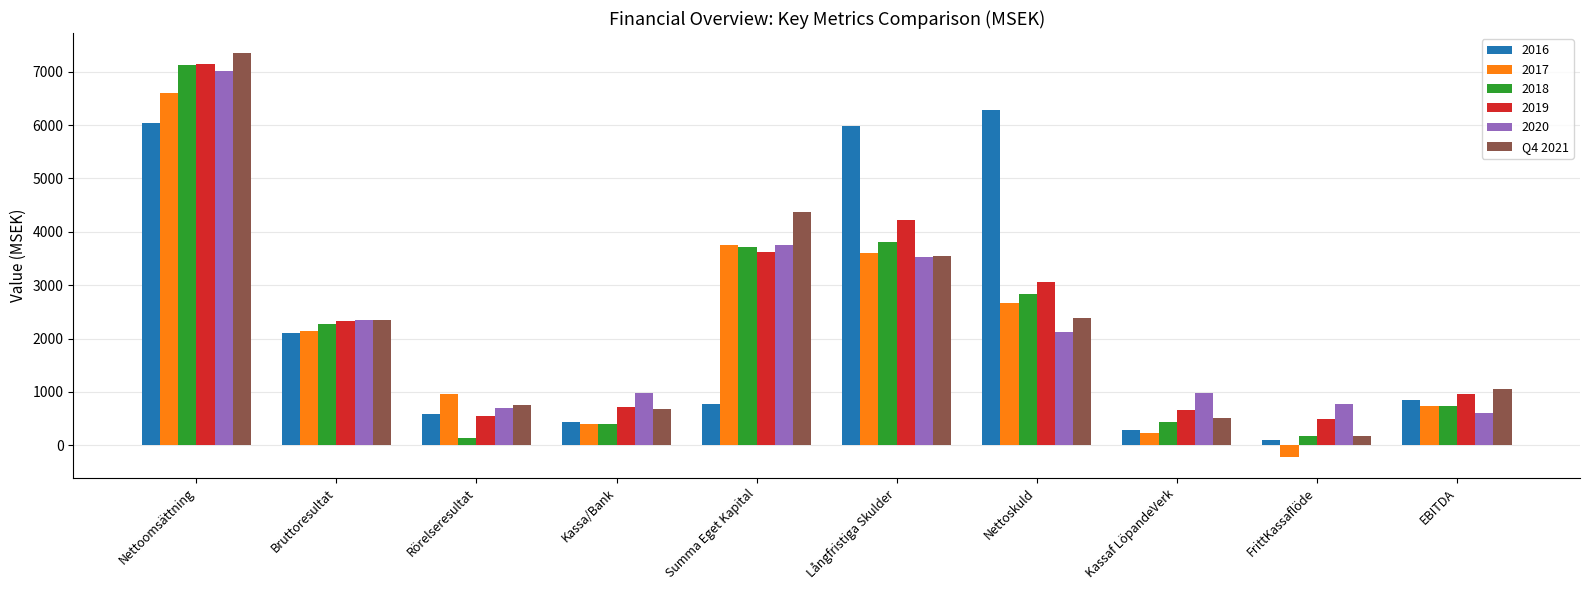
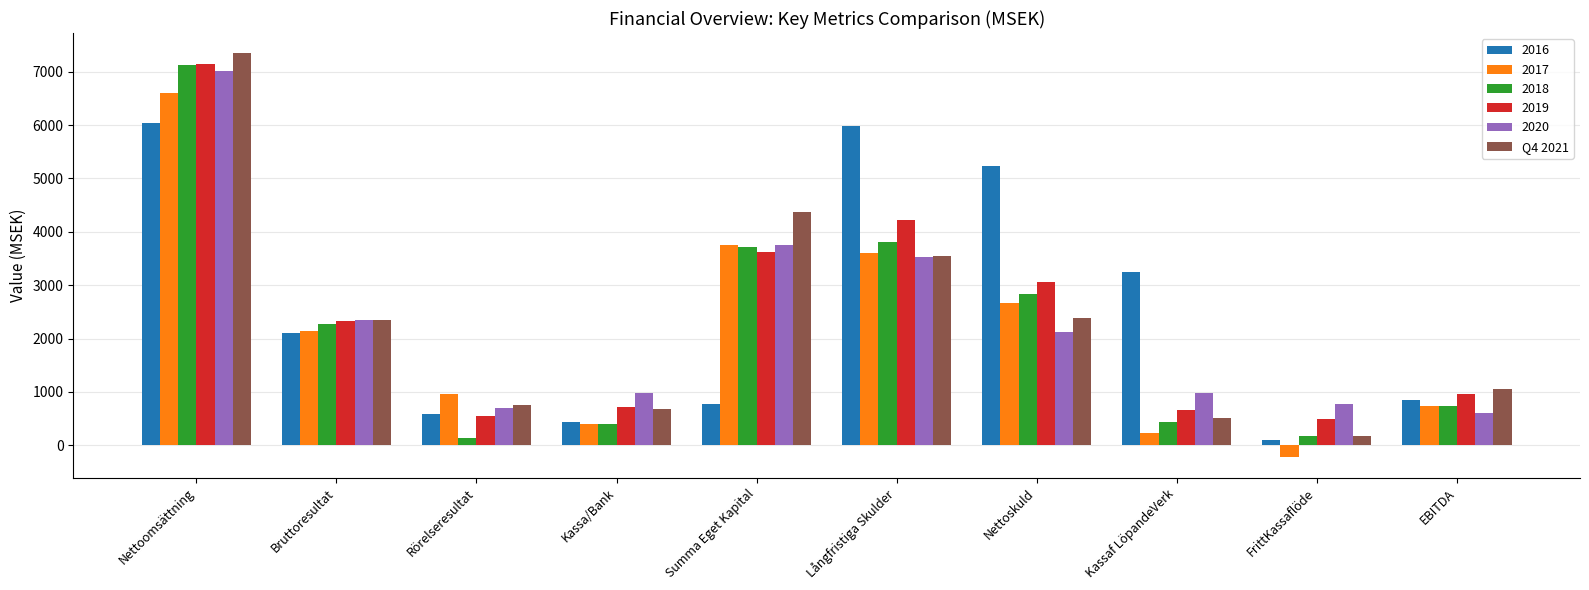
2016, Nettoskuld: 6300 -> 5200
2016, Kassaf LöpandeVerk: 300 -> 3300
